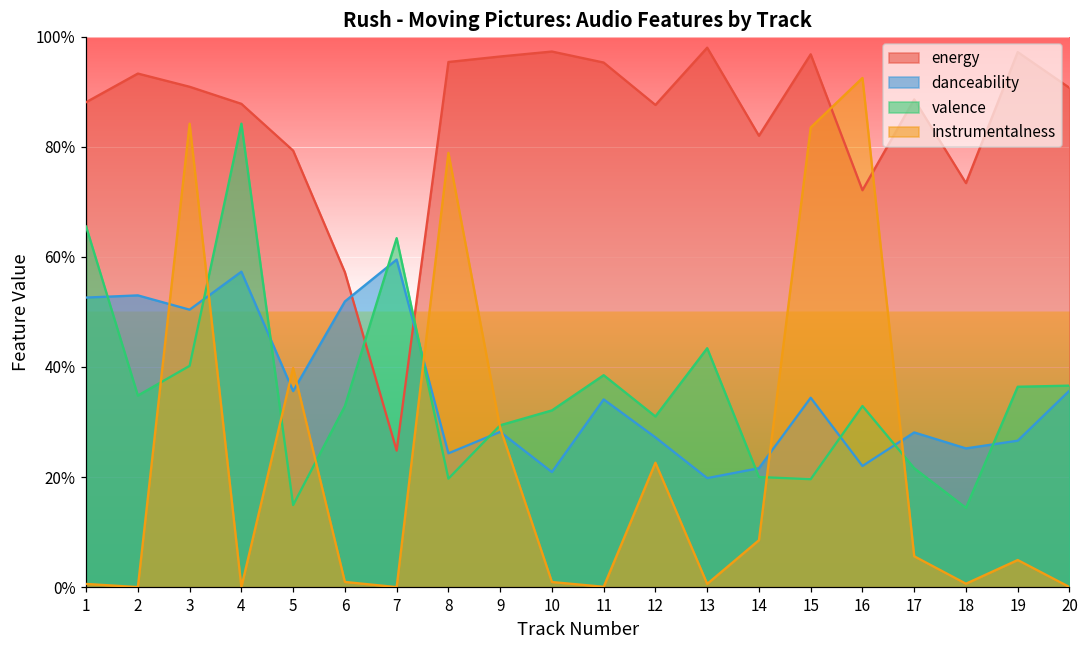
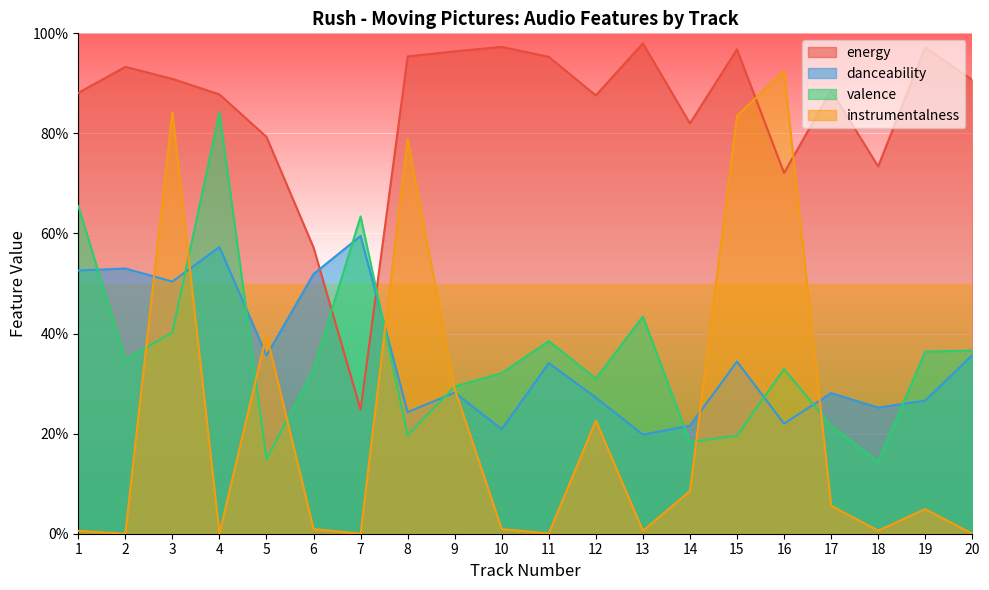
valence, 14: 20% -> 18%
